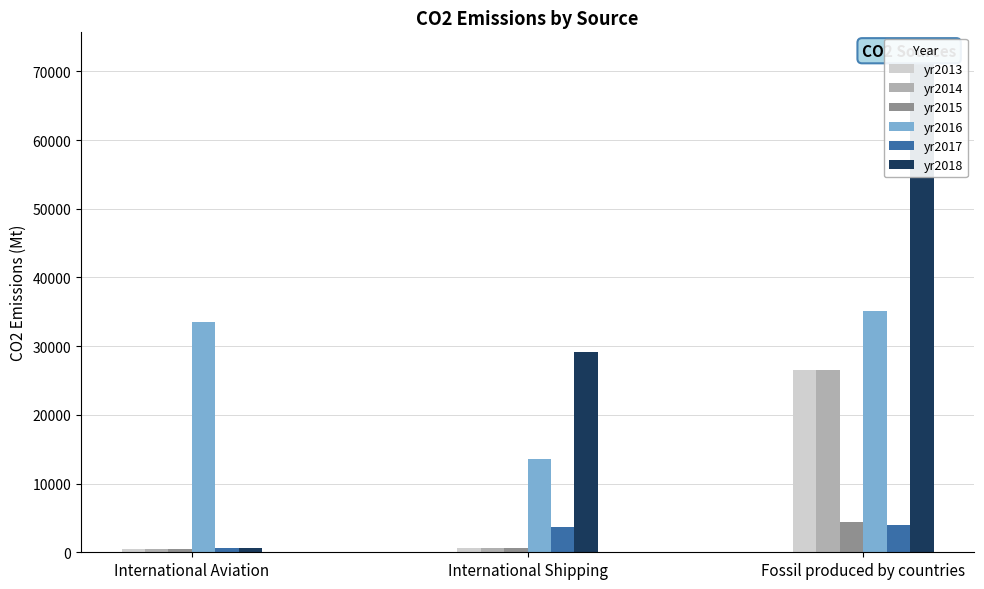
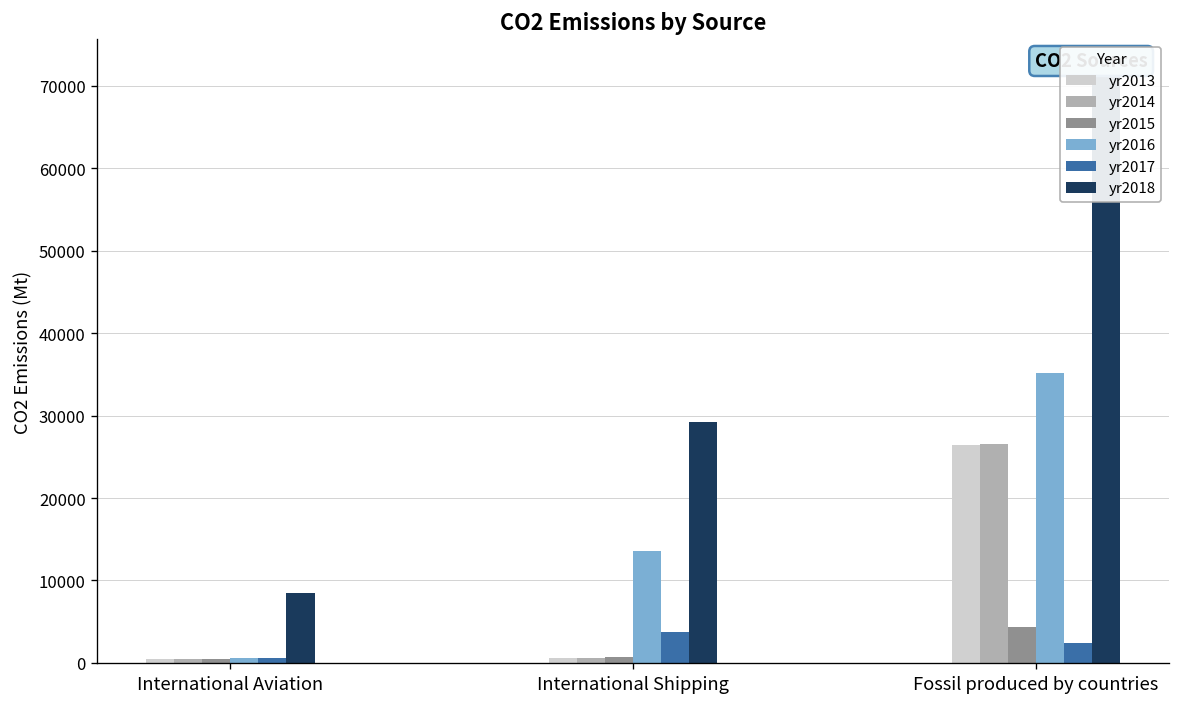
yr2016, International Aviation: 33000 -> 1000
yr2018, International Aviation: 1000 -> 9000
yr2017, Fossil produced by countries: 4000 -> 2000
